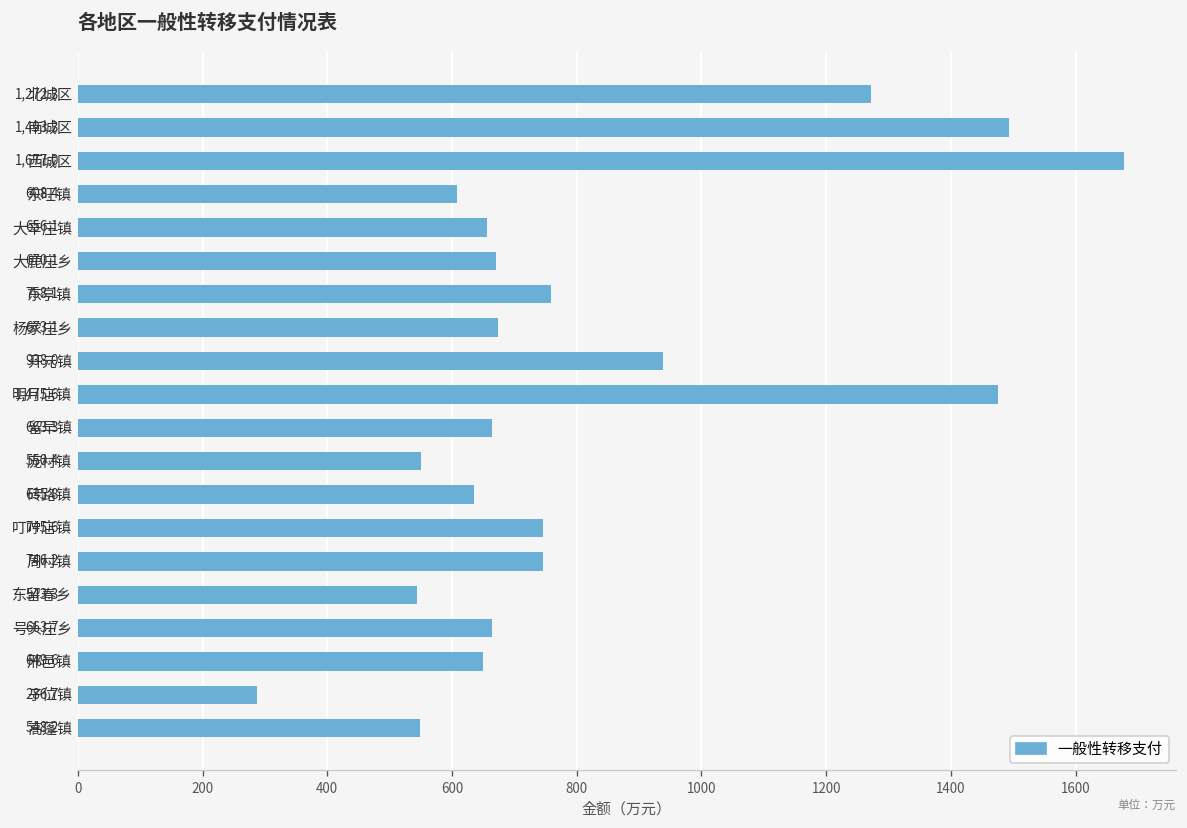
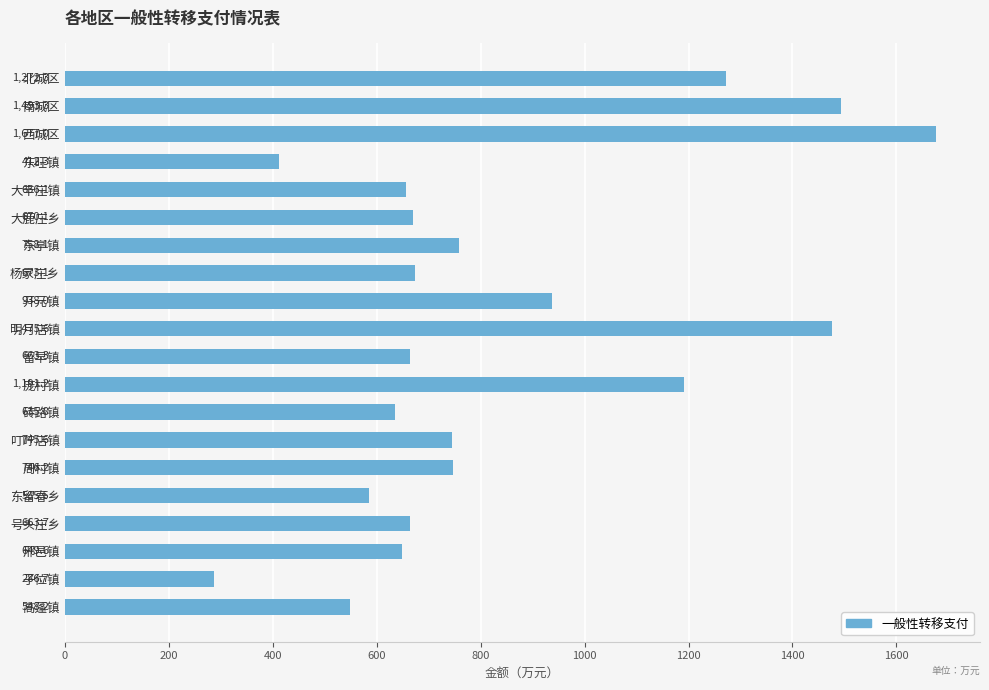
东旺镇: 608.4 -> 412.3
庞村镇: 550.4 -> 1,191.2
东留春乡: 543.3 -> 585.5
